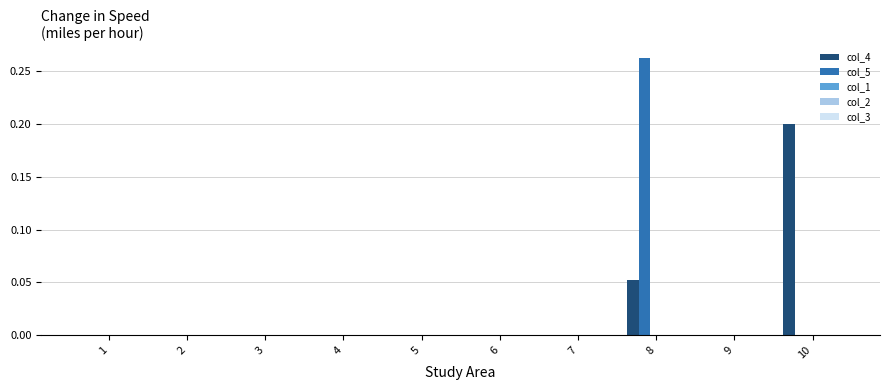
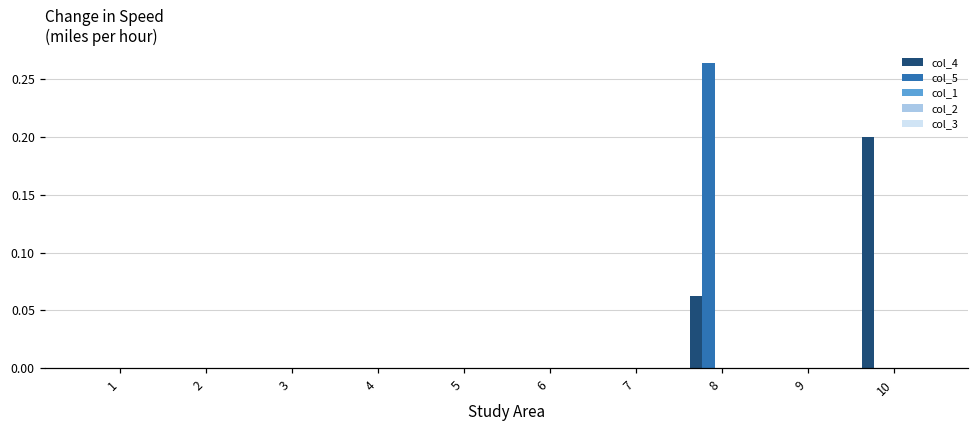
col_4, 8: 0.053 -> 0.063
